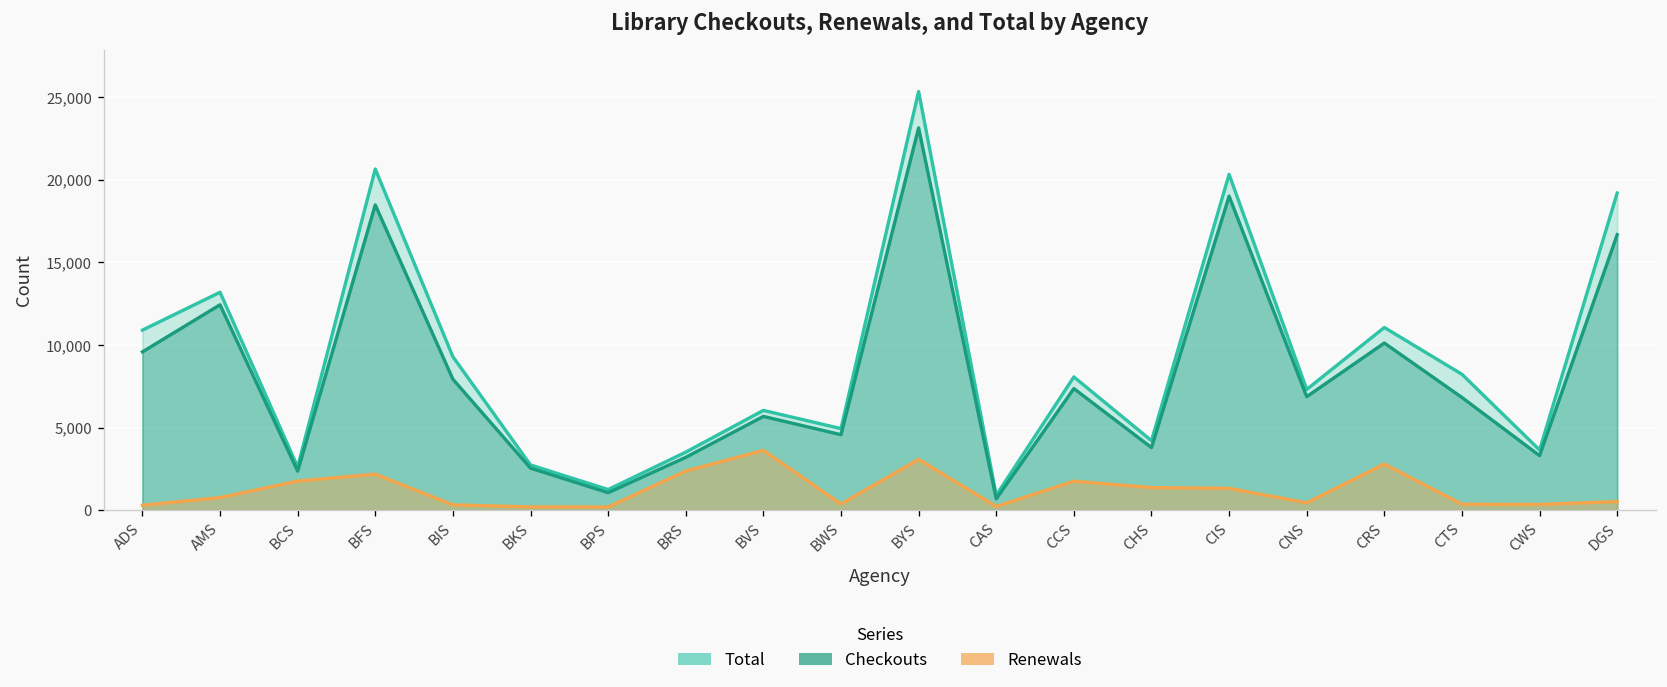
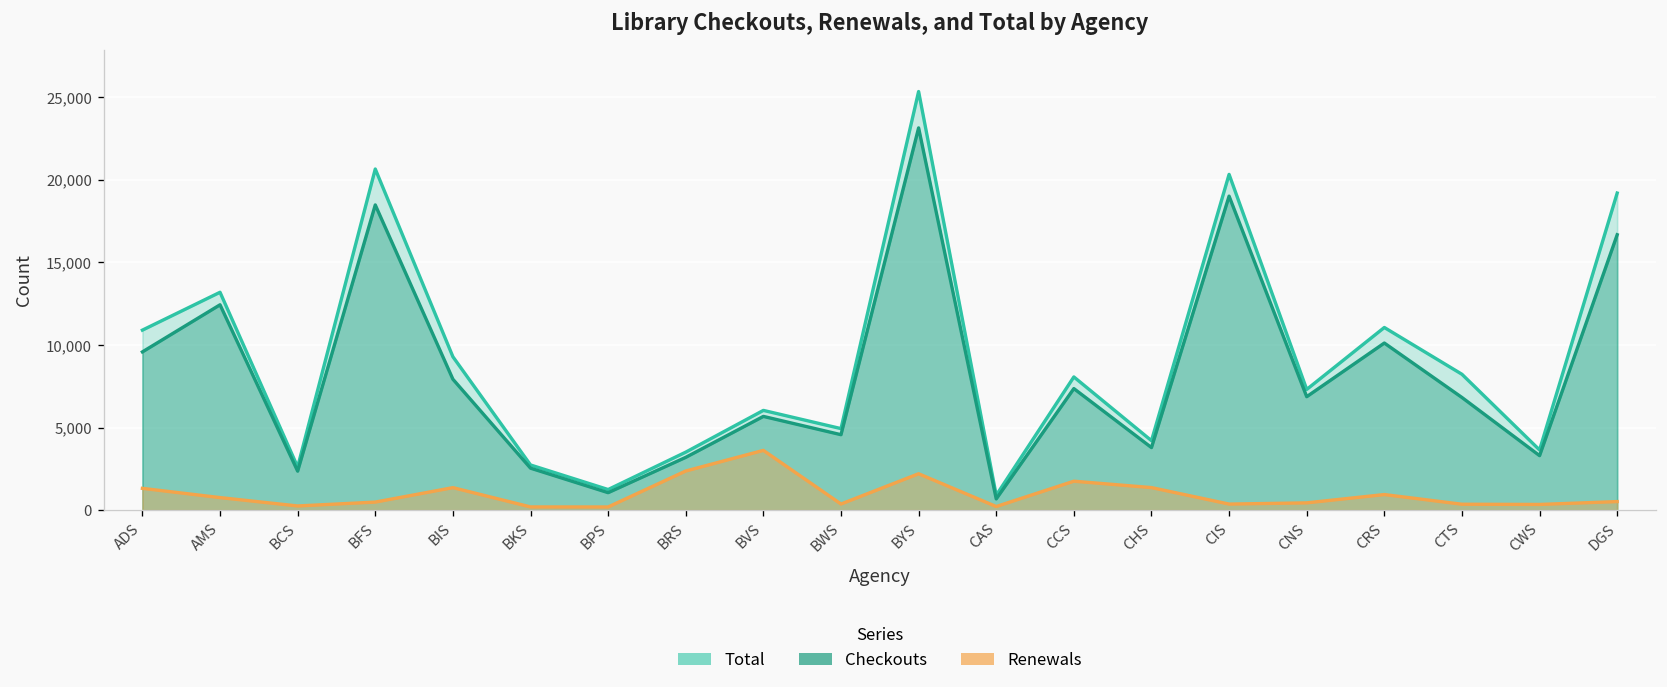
Renewals, ADS: 300 -> 1,300
Renewals, BCS: 1,800 -> 300
Renewals, BFS: 2,200 -> 500
Renewals, BIS: 300 -> 1,400
Renewals, BYS: 3,100 -> 2,200
Renewals, CIS: 1,300 -> 400
Renewals, CRS: 2,800 -> 900
